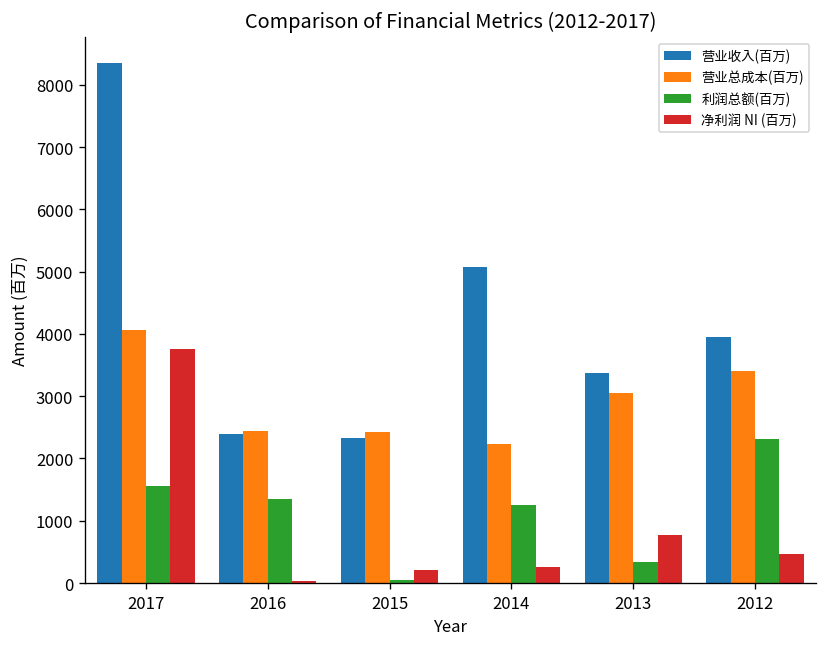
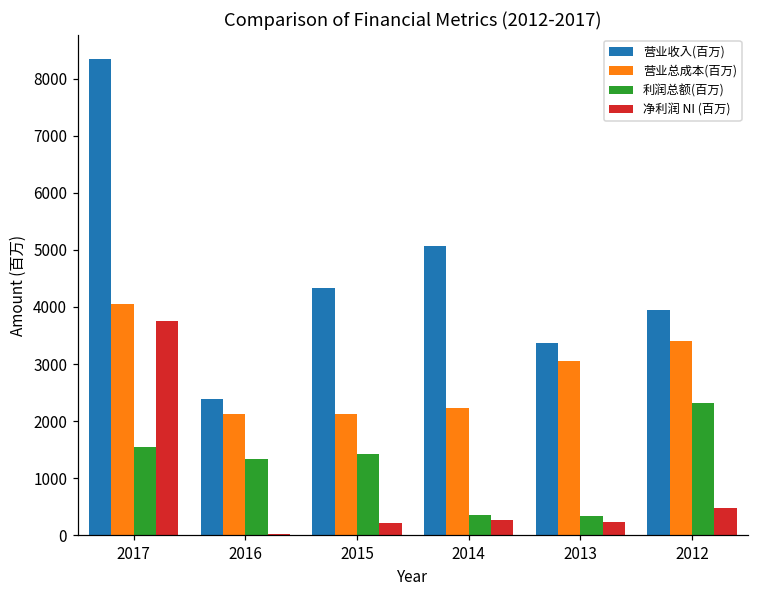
营业总成本(百万), 2016: 2400 -> 2100
营业收入(百万), 2015: 2300 -> 4300
营业总成本(百万), 2015: 2400 -> 2100
利润总额(百万), 2015: 0 -> 1400
利润总额(百万), 2014: 1200 -> 400
净利润 NI (百万), 2013: 800 -> 200
